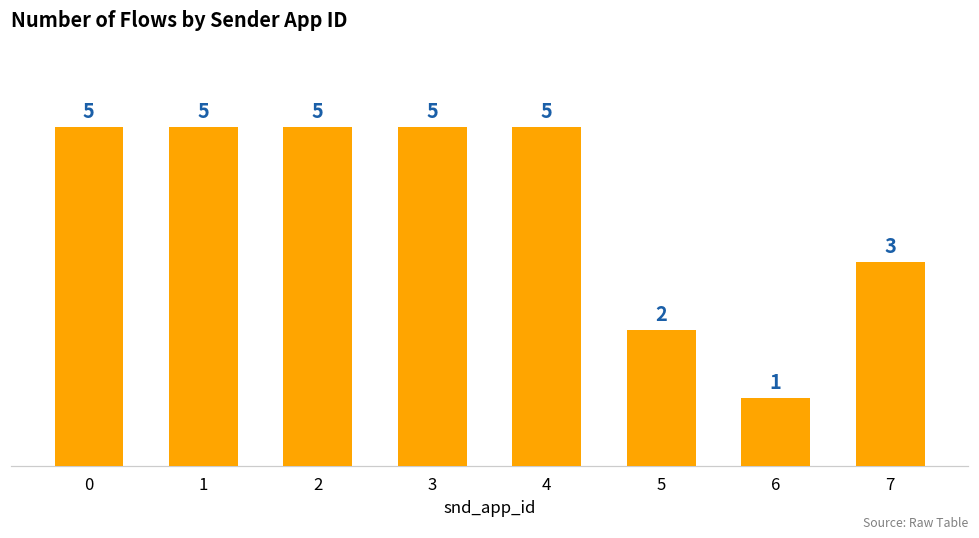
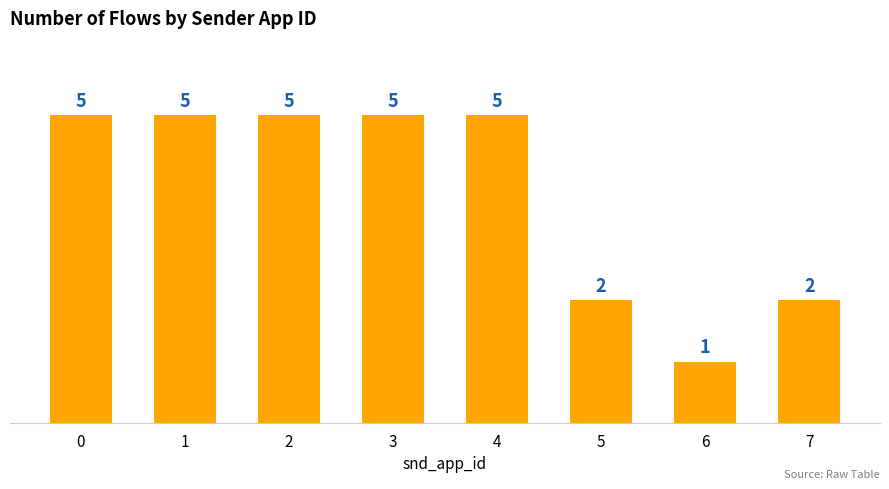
7: 3 -> 2
